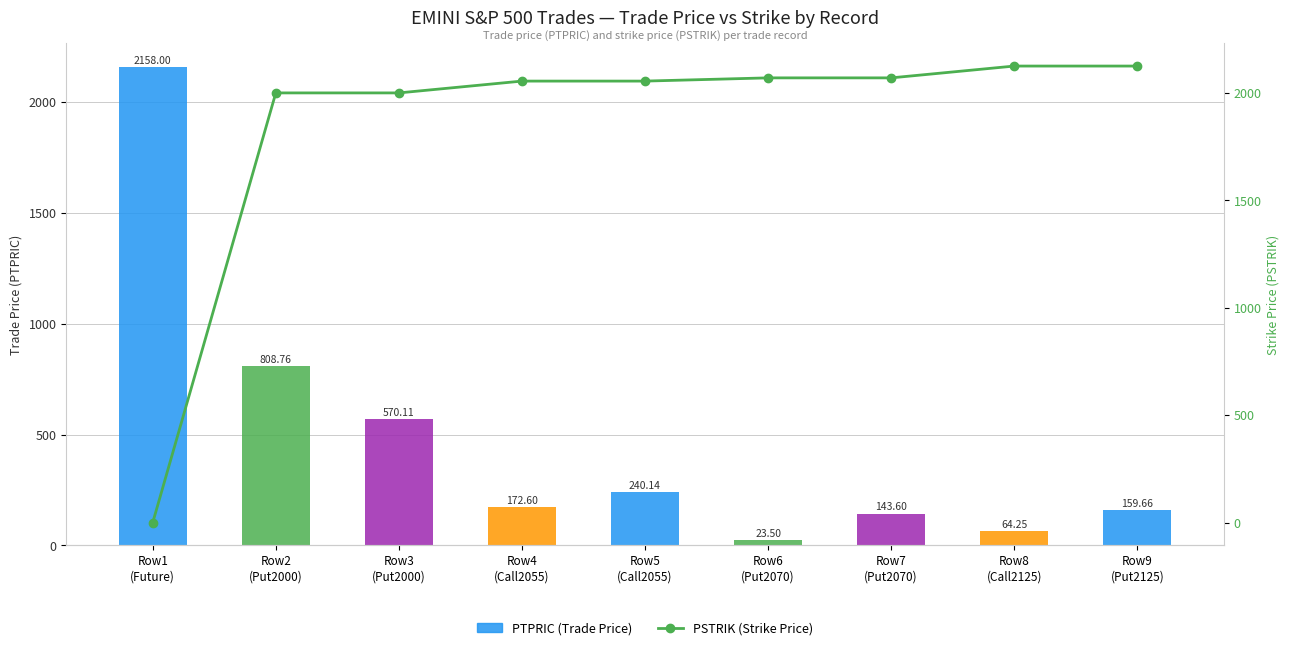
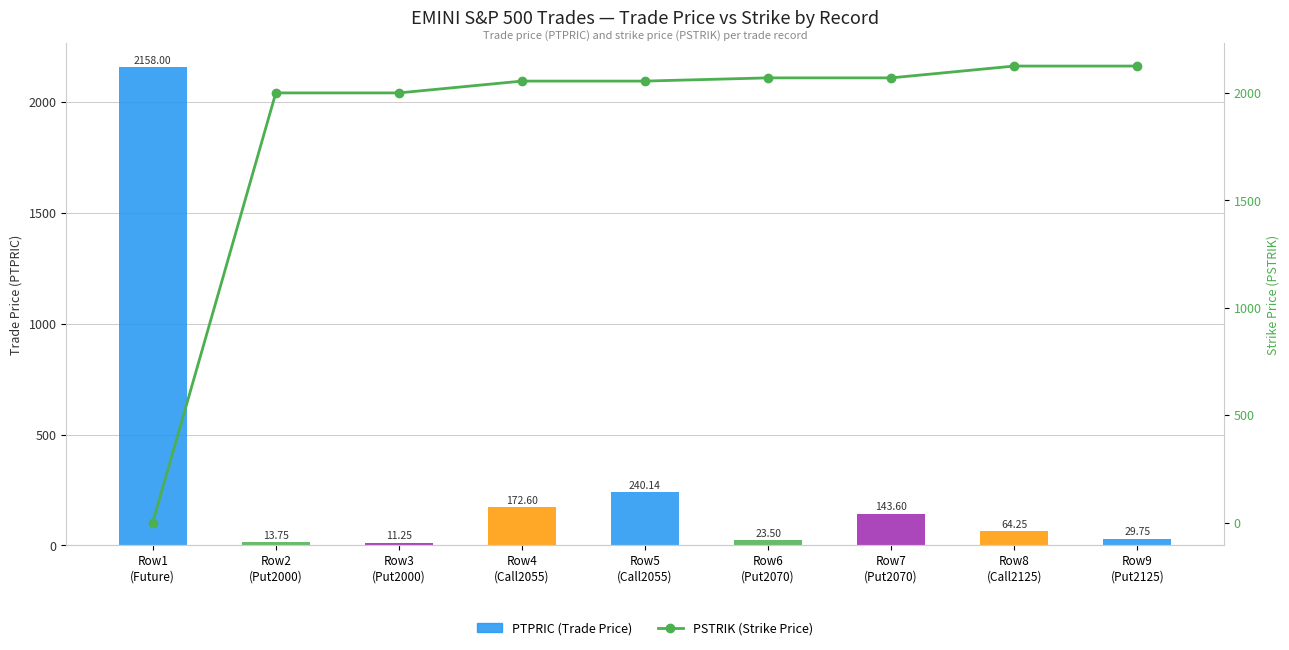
PTPRIC (Trade Price), Row2 (Put2000): 808.76 -> 13.75
PTPRIC (Trade Price), Row3 (Put2000): 570.11 -> 11.25
PTPRIC (Trade Price), Row9 (Put2125): 159.66 -> 29.75
